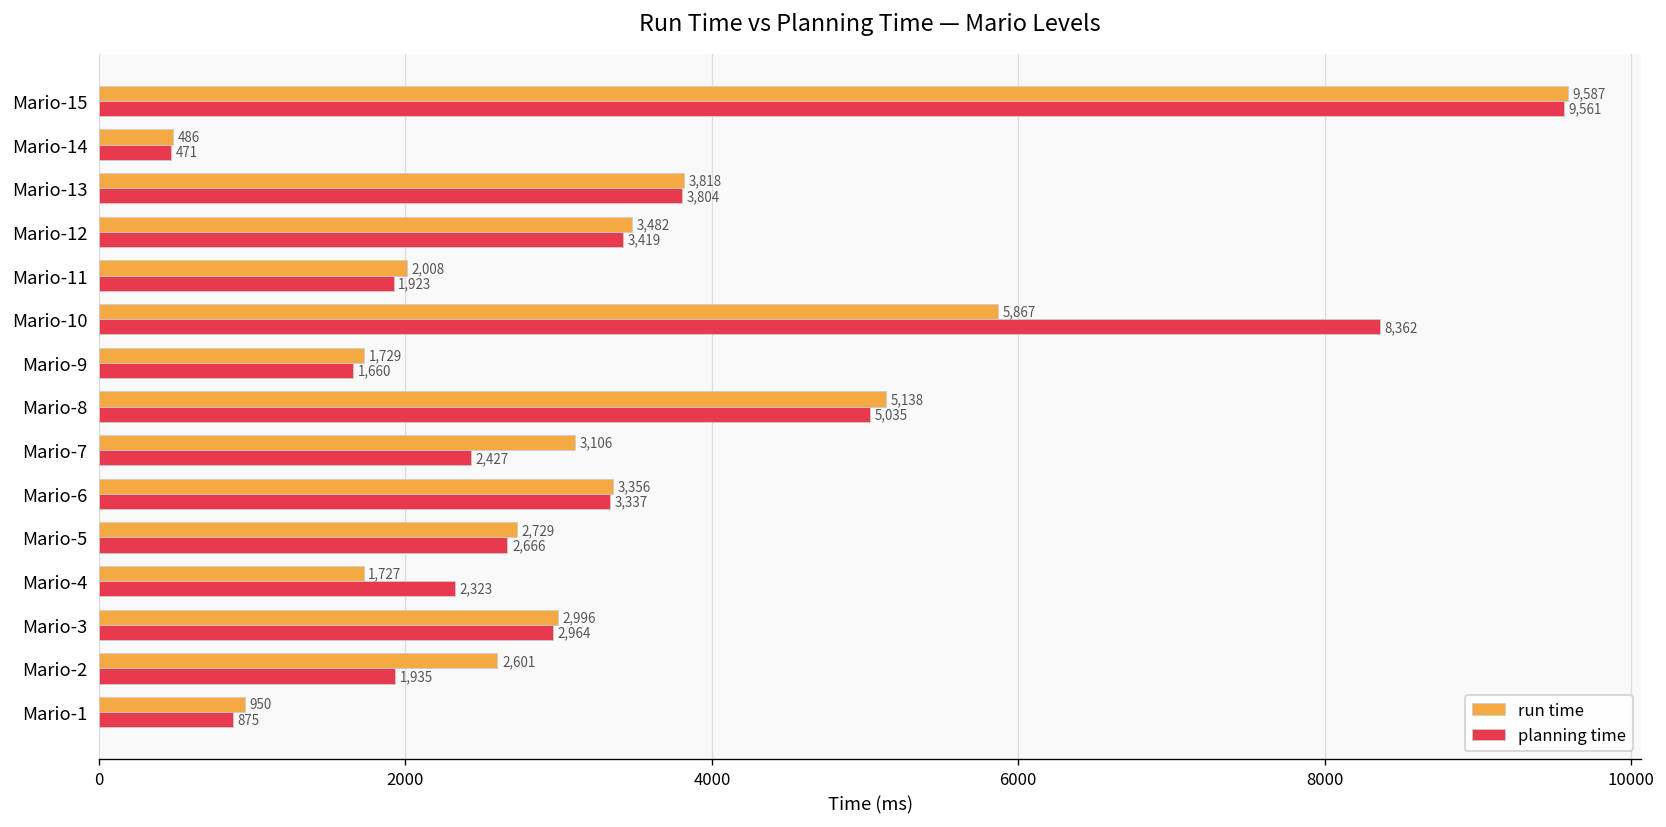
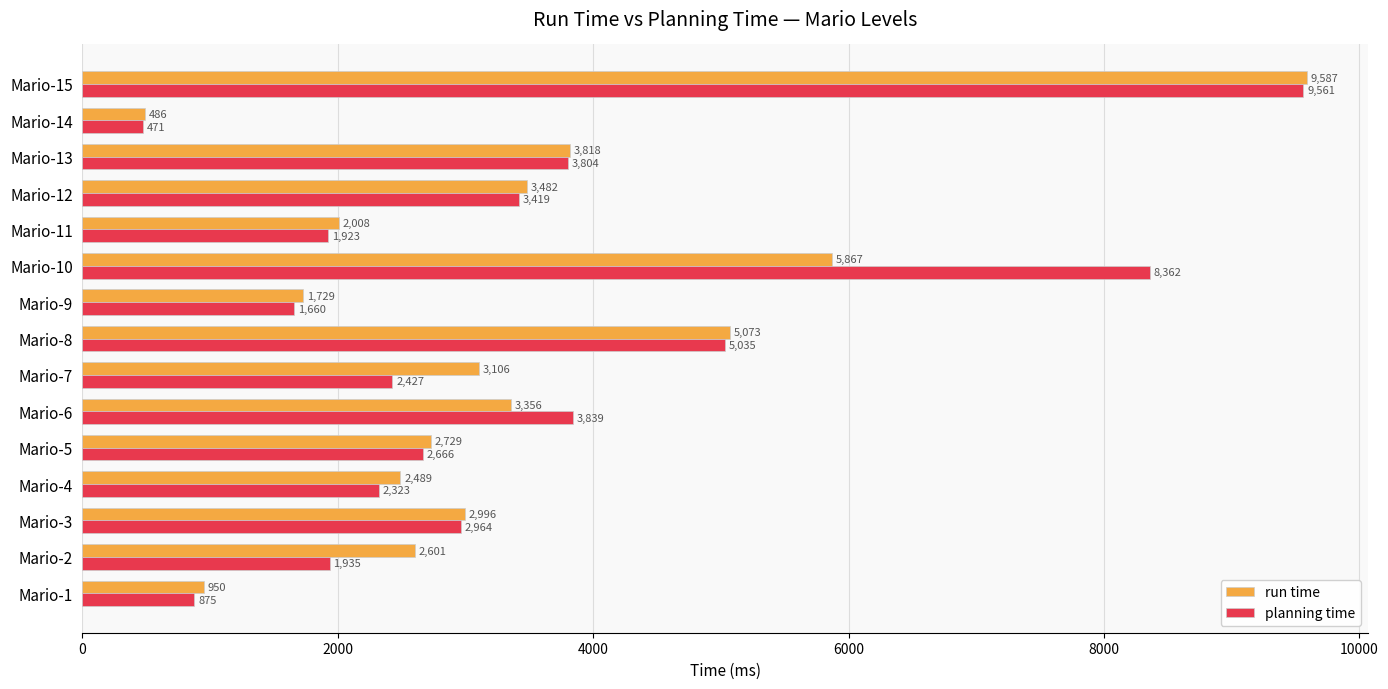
run time, Mario-8: 5,138 -> 5,073
planning time, Mario-6: 3,337 -> 3,839
run time, Mario-4: 1,727 -> 2,489
